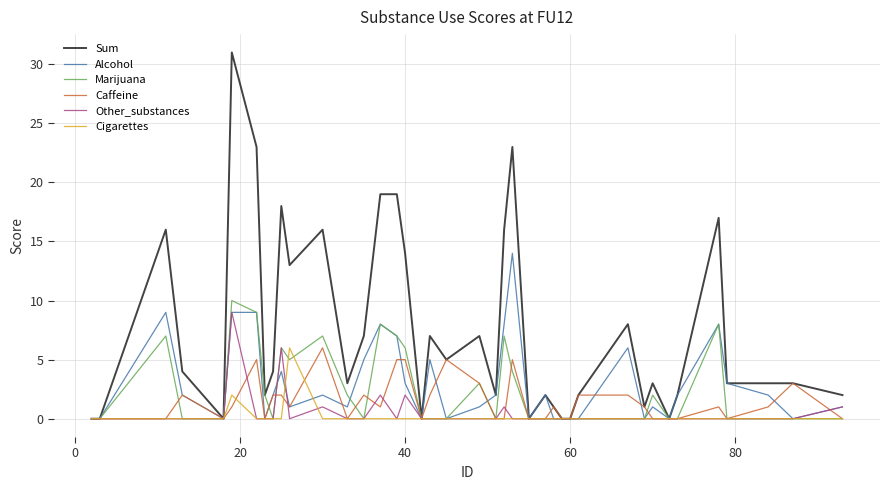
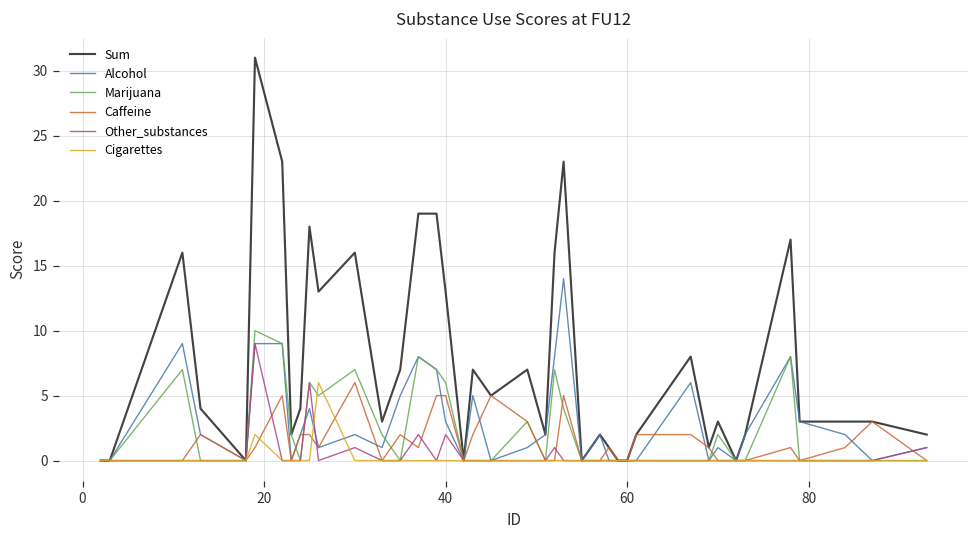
Sum, 40: 14 -> 13
